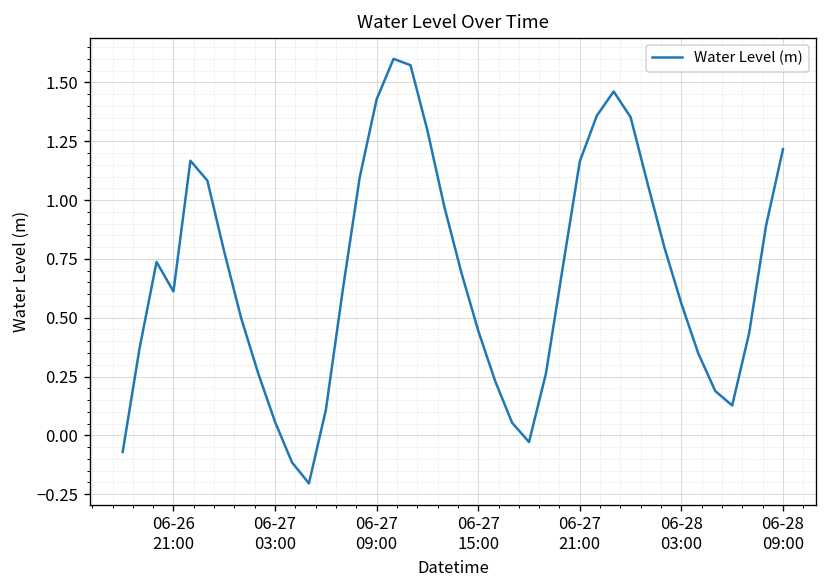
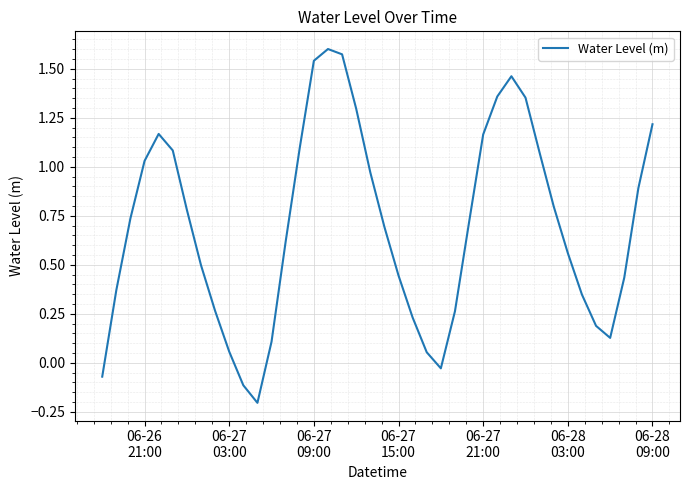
06-26 21:00: 0.61 -> 1.03
06-27 09:00: 1.43 -> 1.54
